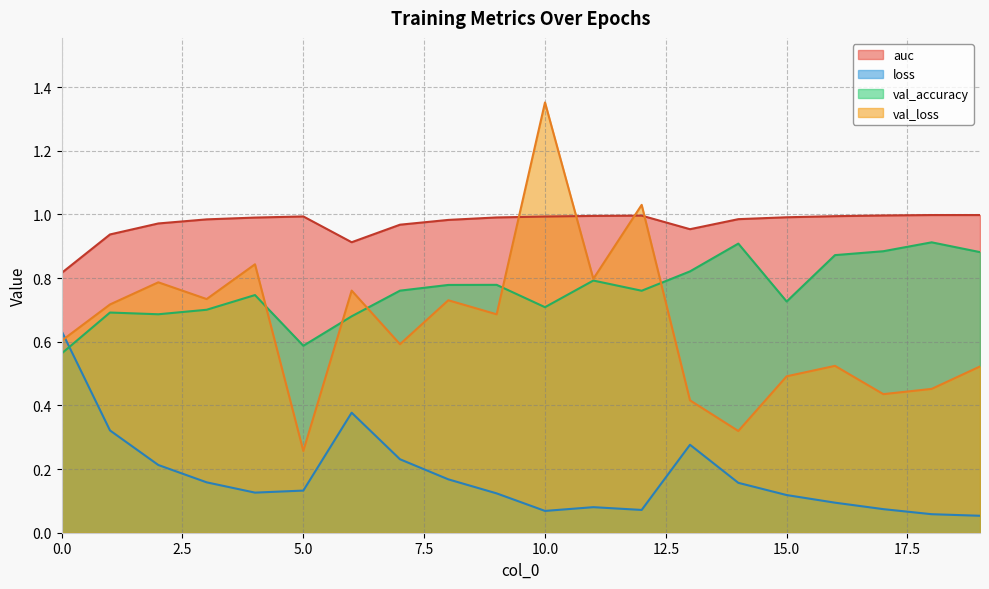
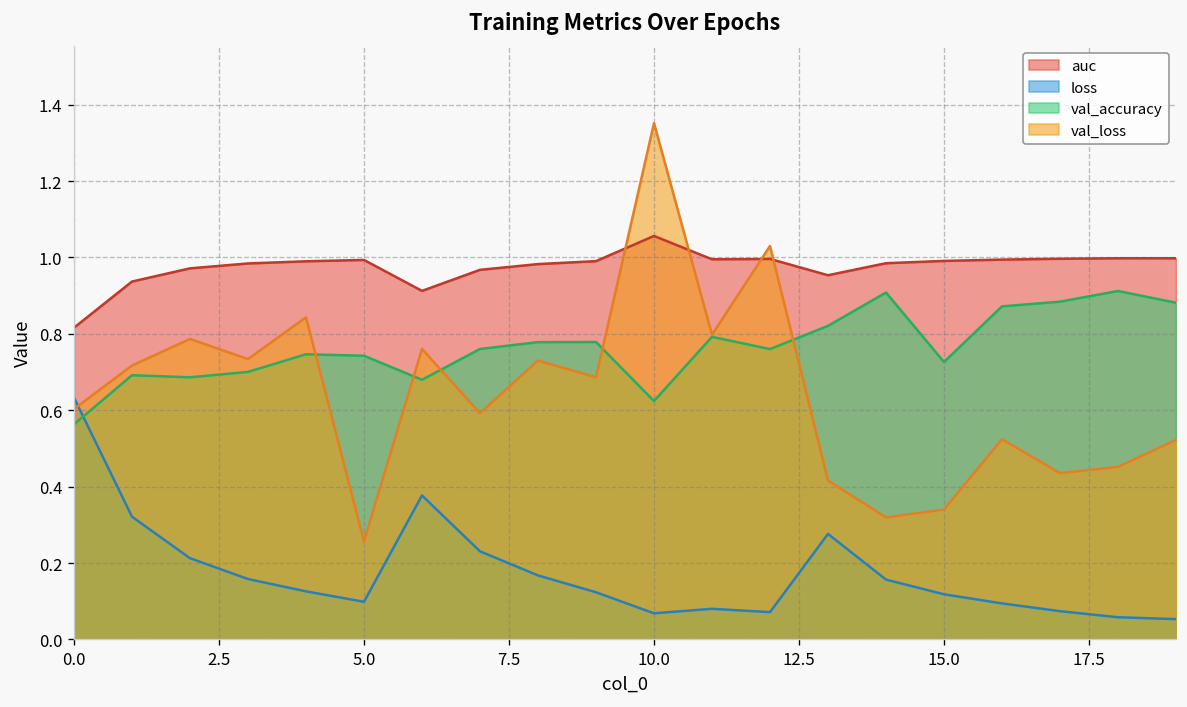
loss, 5.0: 0.13 -> 0.10
val_accuracy, 5.0: 0.59 -> 0.74
auc, 10.0: 0.99 -> 1.06
val_accuracy, 10.0: 0.71 -> 0.62
val_loss, 15.0: 0.49 -> 0.34
